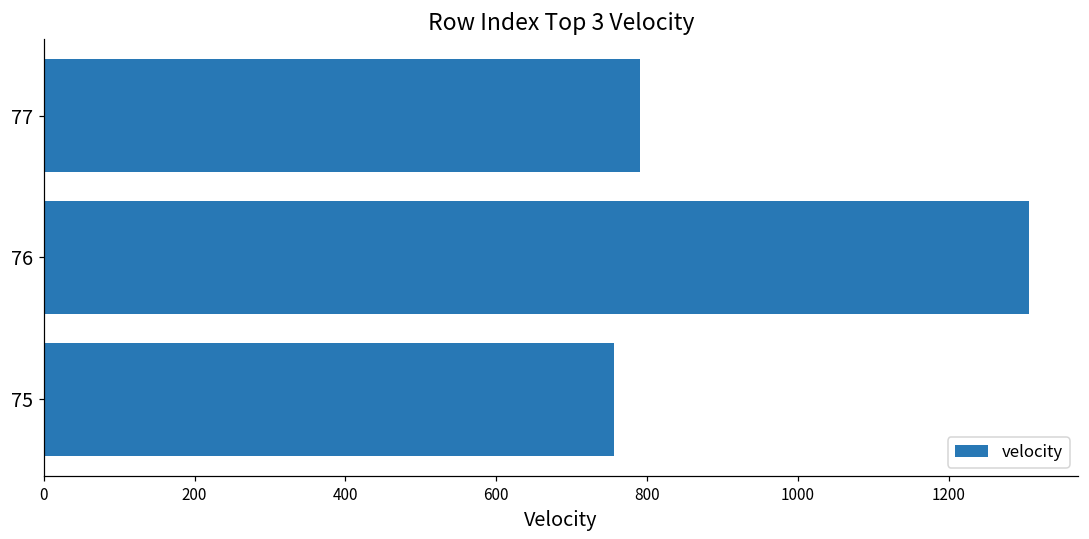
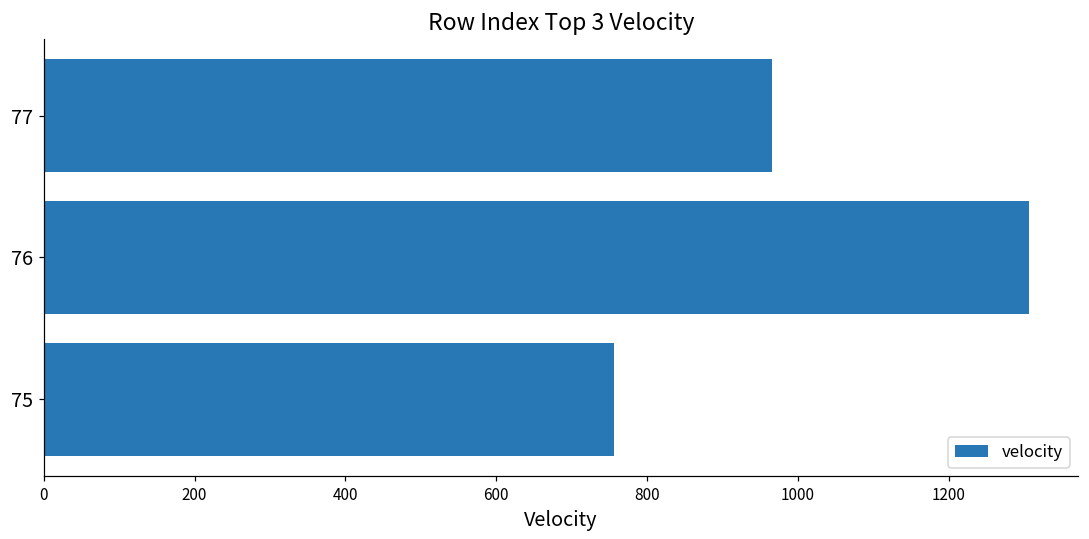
77: 790 -> 970
